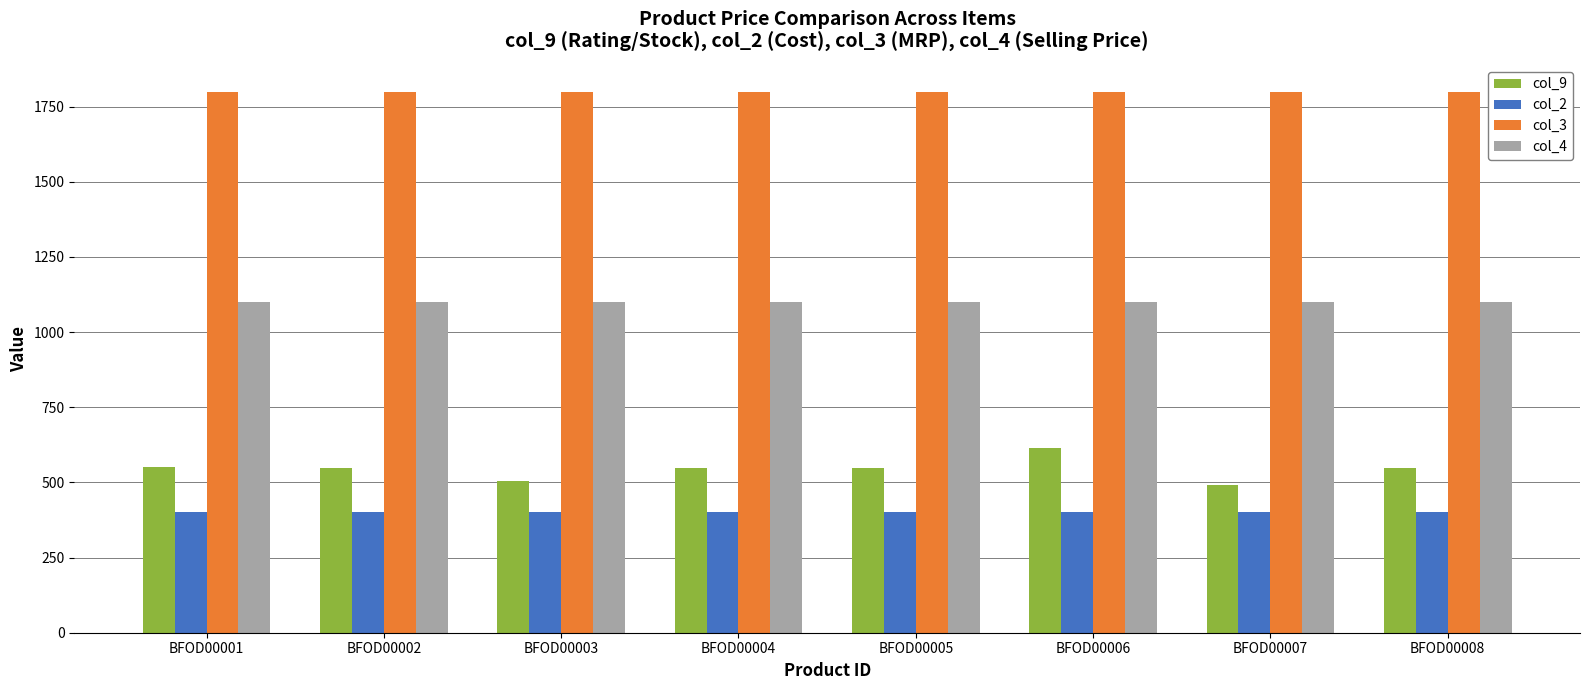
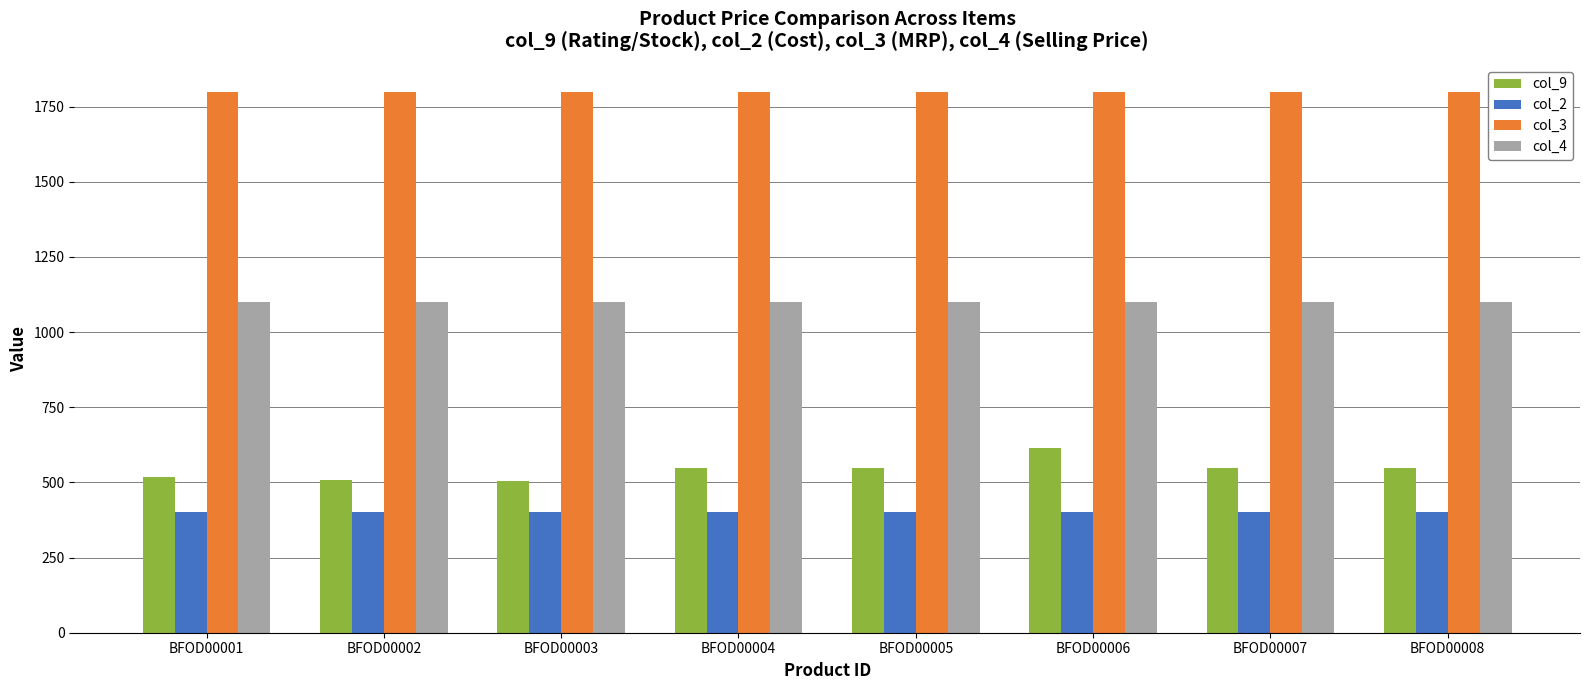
col_9, BFOD00001: 550 -> 520
col_9, BFOD00002: 550 -> 510
col_9, BFOD00007: 490 -> 550
